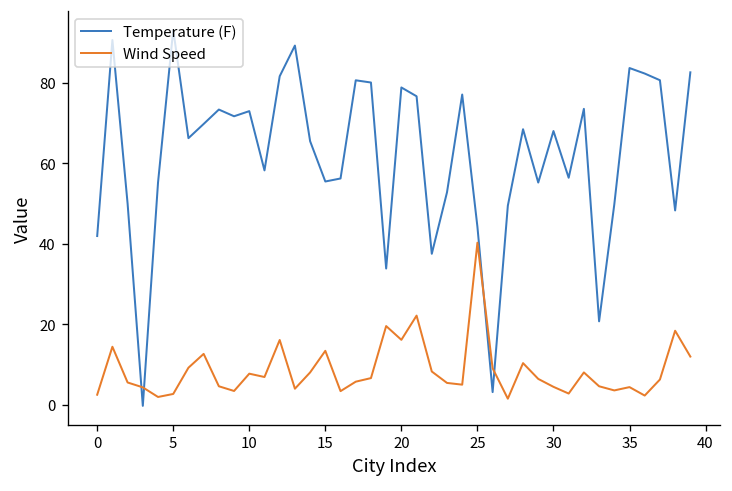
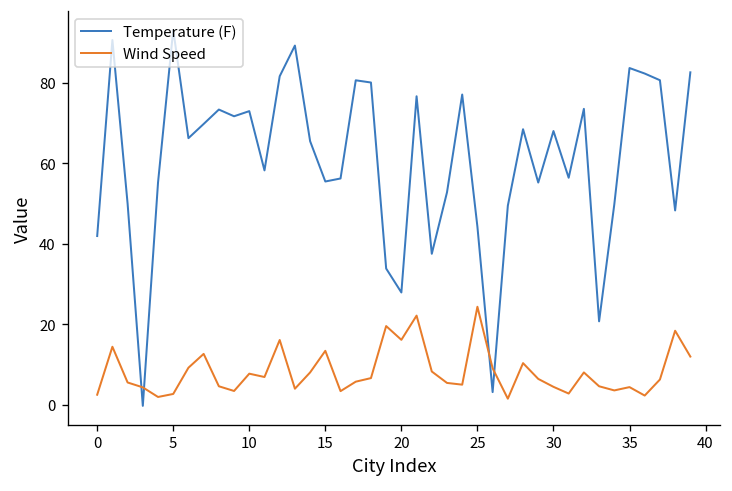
Temperature (F), 20: 79 -> 28
Wind Speed, 25: 40 -> 24
